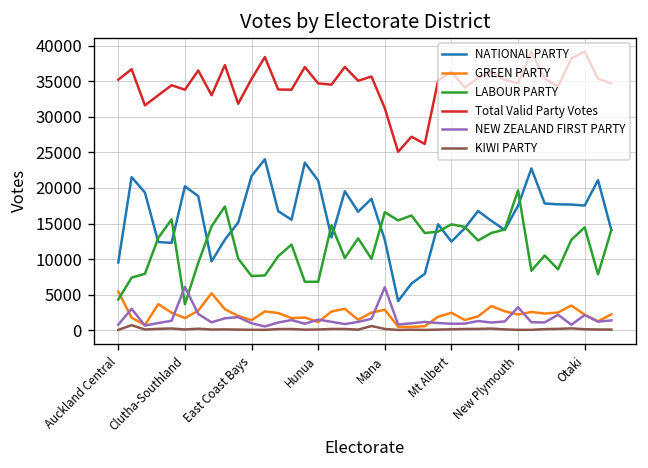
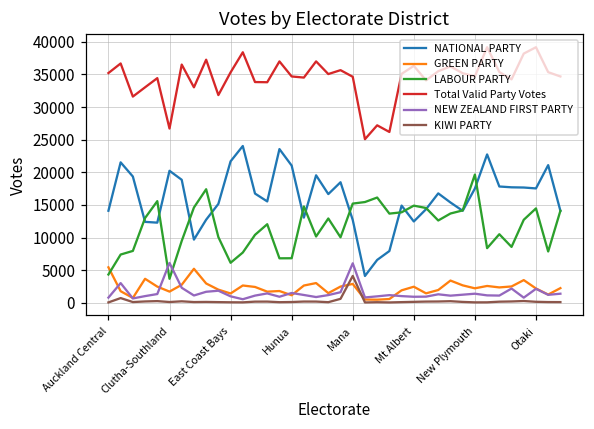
NATIONAL PARTY, Auckland Central: 10000 -> 14000
Total Valid Party Votes, Clutha-Southland: 34000 -> 27000
LABOUR PARTY, East Coast Bays: 8000 -> 6000
LABOUR PARTY, Mana: 17000 -> 15000
Total Valid Party Votes, Mana: 31000 -> 35000
KIWI PARTY, Mana: 0 -> 4000
NEW ZEALAND FIRST PARTY, New Plymouth: 3000 -> 1000
